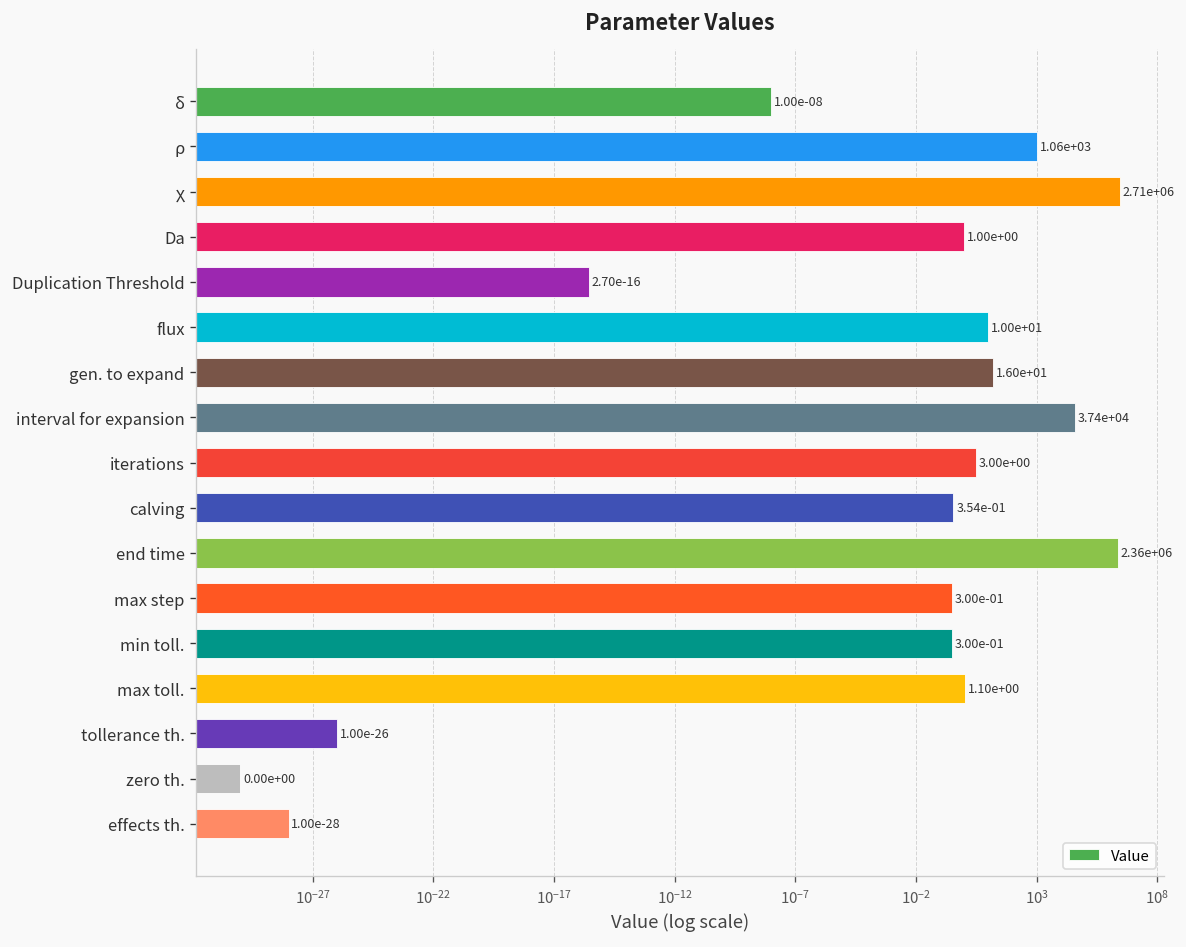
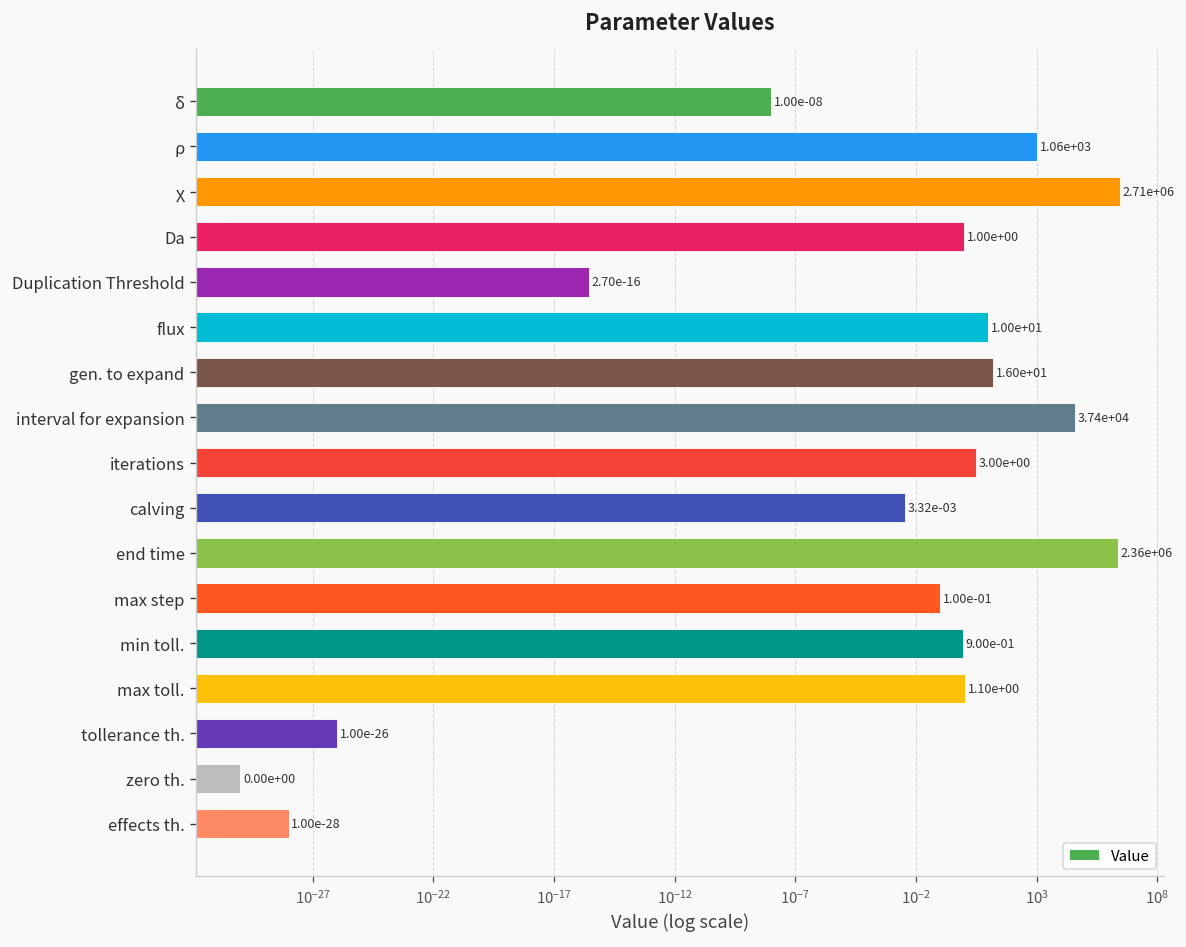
calving: 3.54e-01 -> 3.32e-03
max step: 3.00e-01 -> 1.00e-01
min toll.: 3.00e-01 -> 9.00e-01
